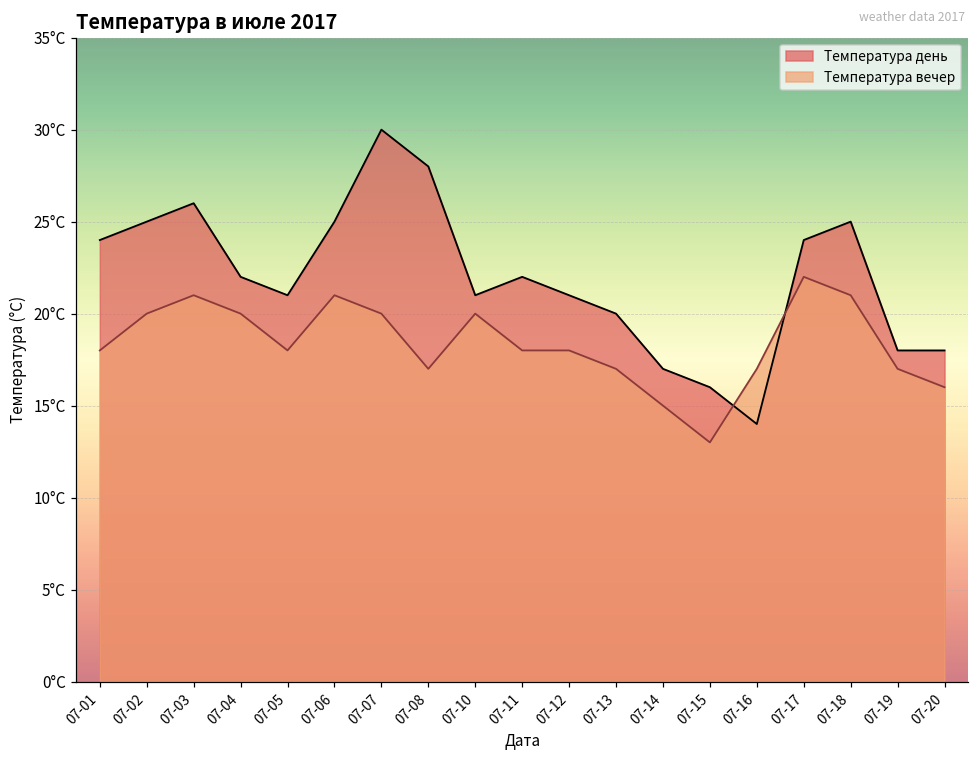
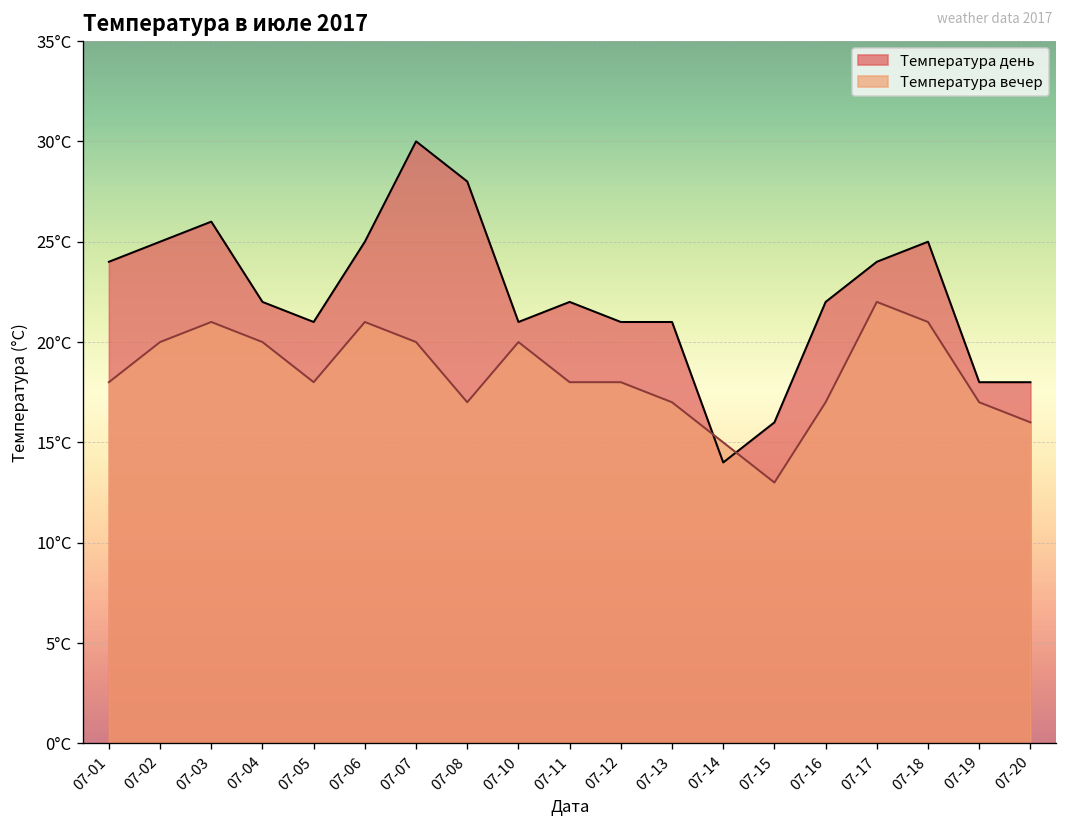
Температура день, 07-13: 20°C -> 21°C
Температура день, 07-14: 17°C -> 14°C
Температура день, 07-16: 14°C -> 22°C
